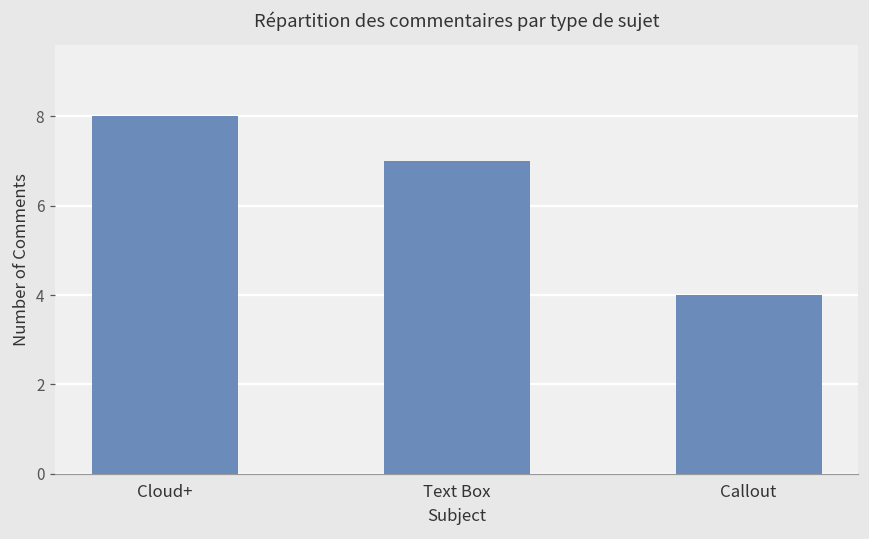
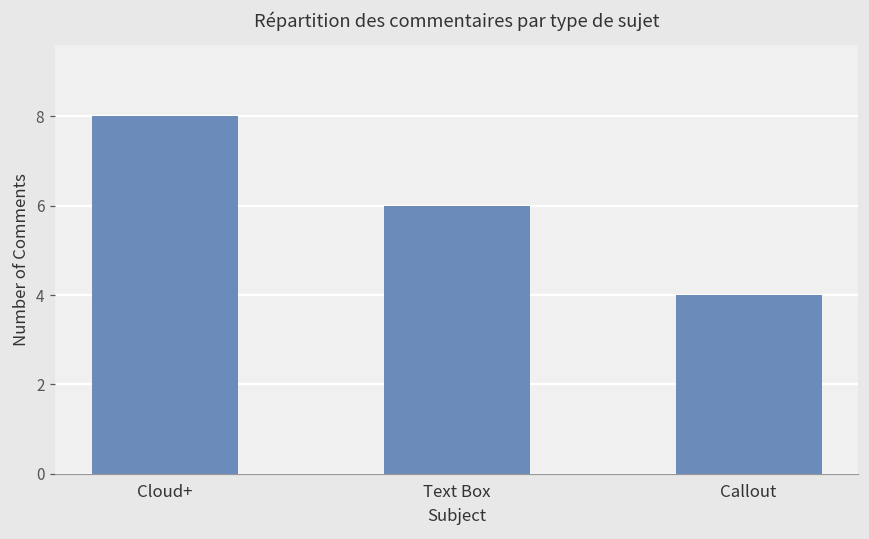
Text Box: 7 -> 6
